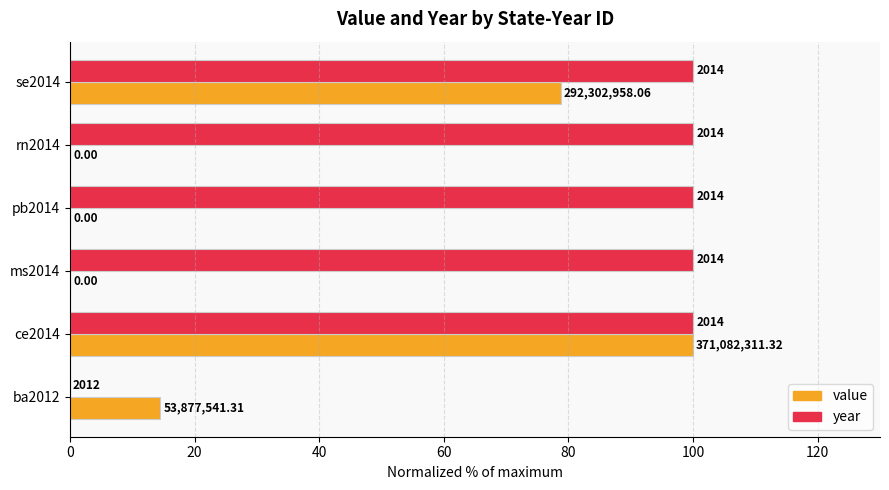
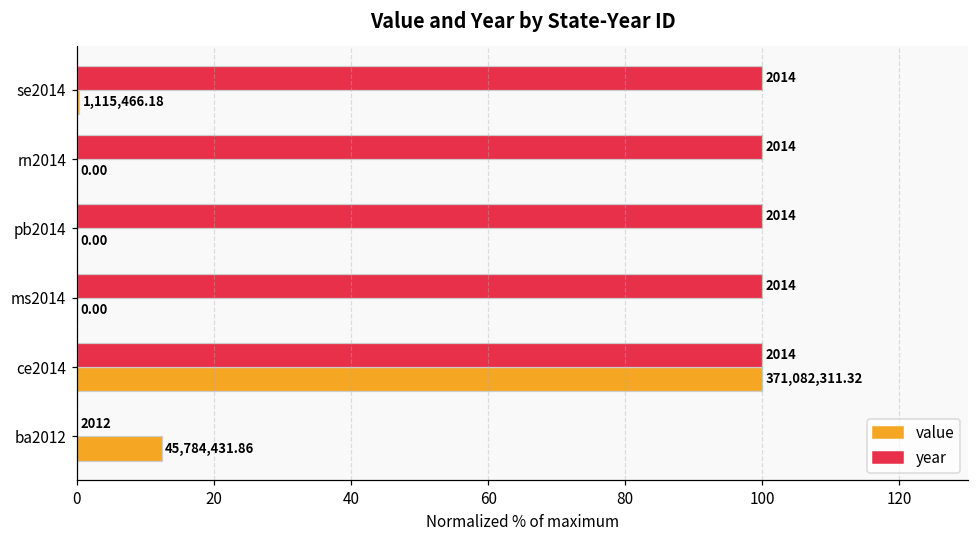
value, se2014: 292,302,958.06 -> 1,115,466.18
value, ba2012: 53,877,541.31 -> 45,784,431.86
